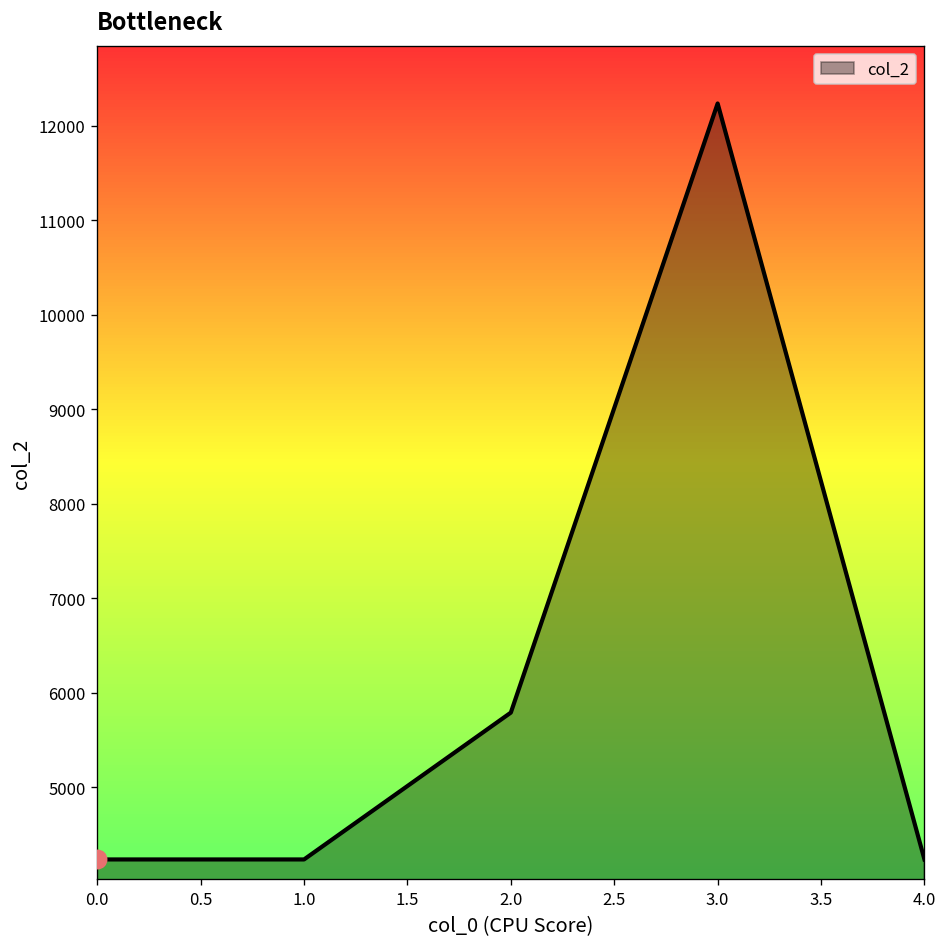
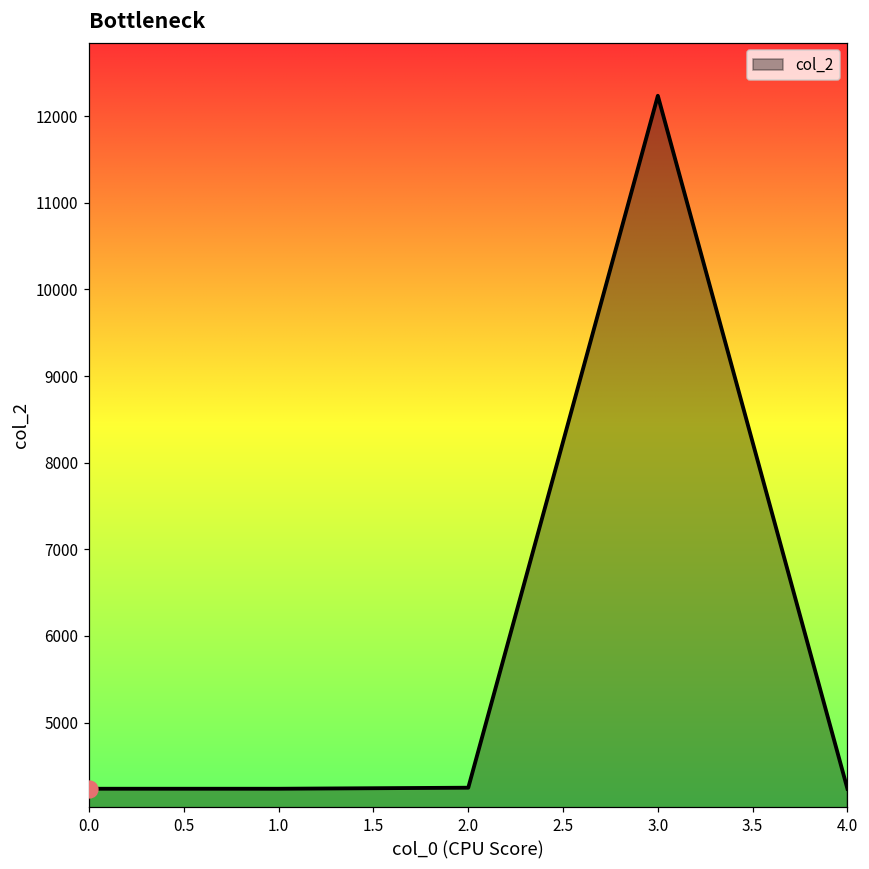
col_2, 2.0: 5800 -> 4200
